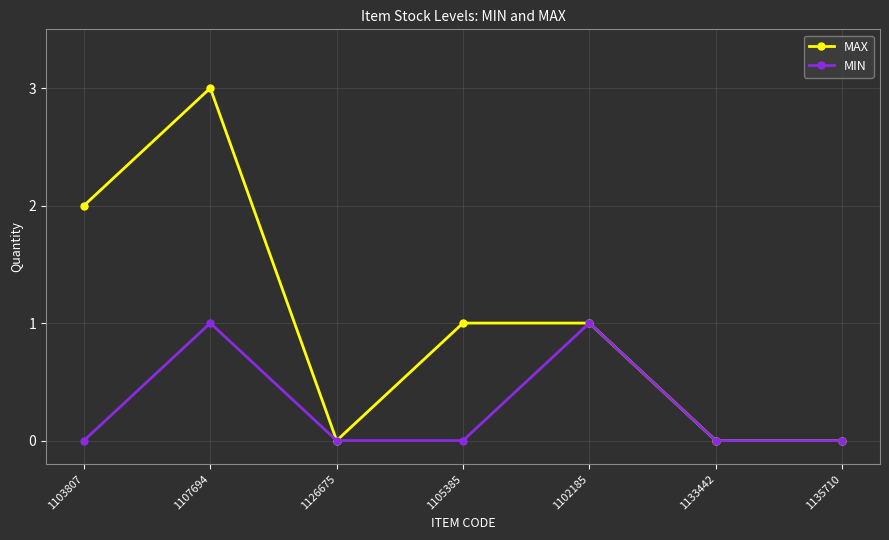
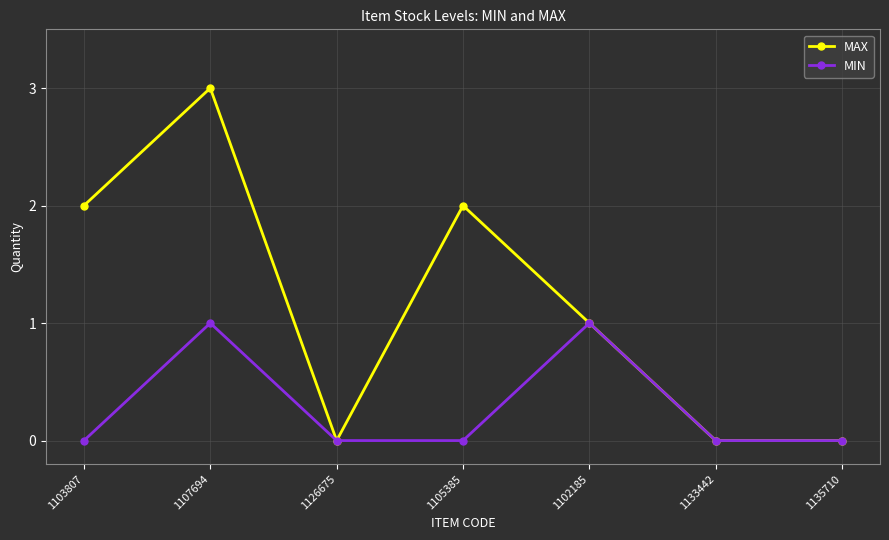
MAX, 1105385: 1 -> 2
